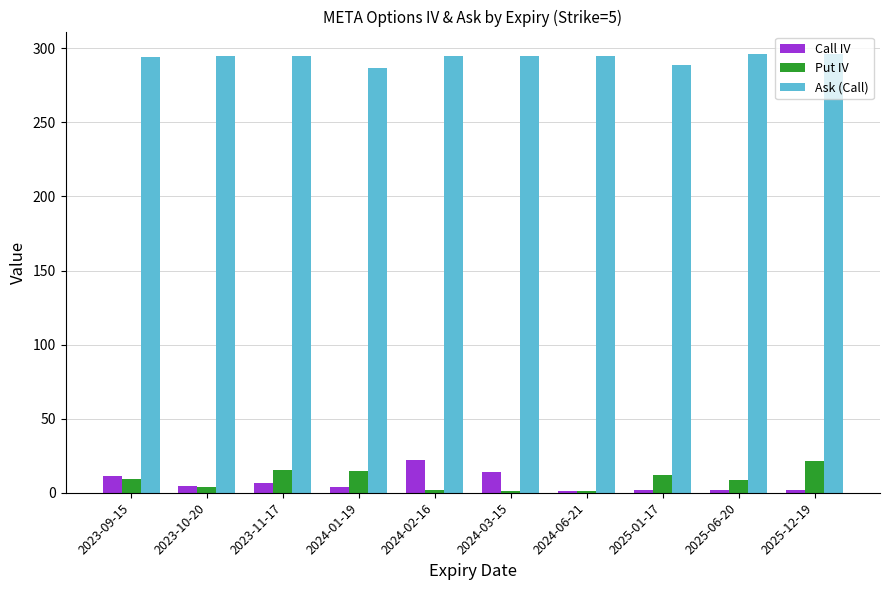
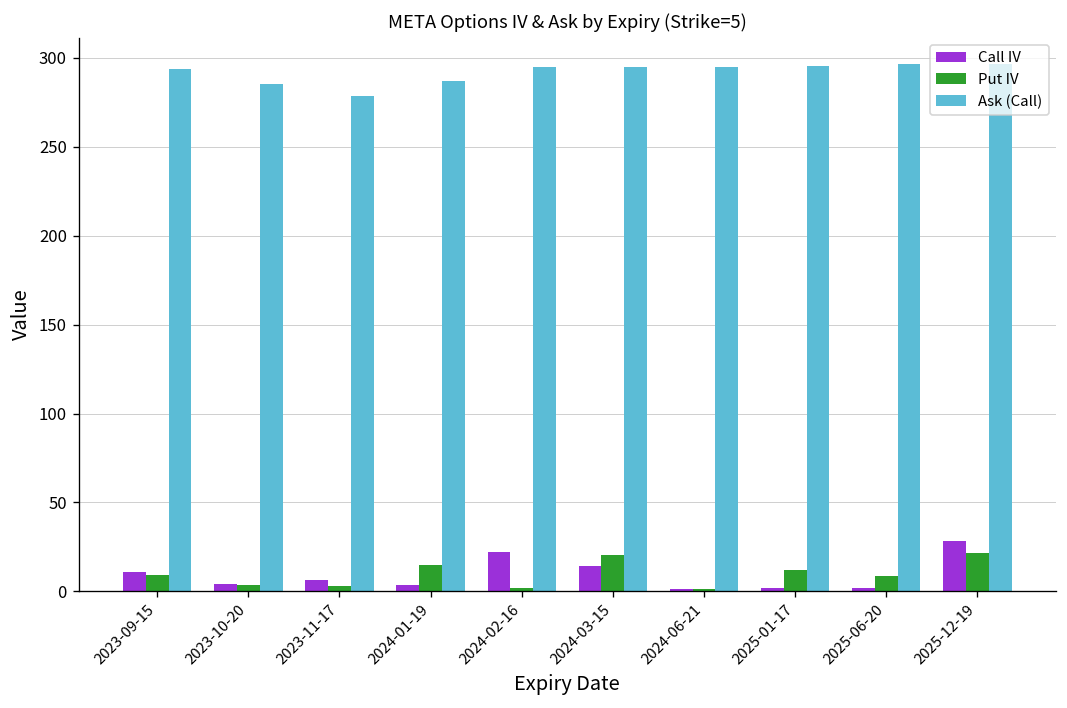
Ask (Call), 2023-10-20: 295 -> 285
Put IV, 2023-11-17: 16 -> 3
Ask (Call), 2023-11-17: 295 -> 279
Put IV, 2024-03-15: 1 -> 21
Ask (Call), 2025-01-17: 289 -> 296
Call IV, 2025-12-19: 2 -> 28
